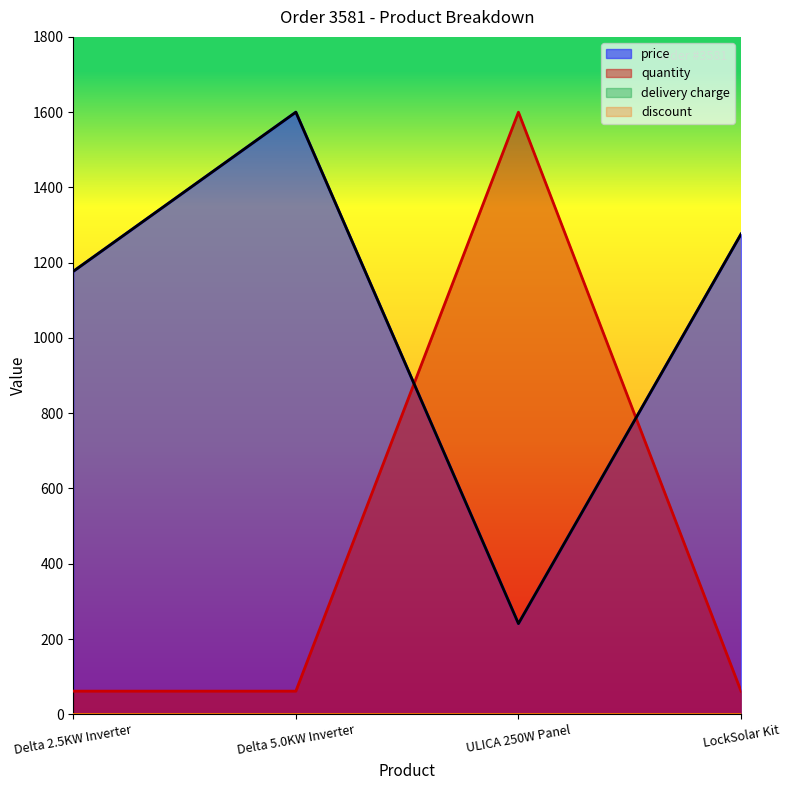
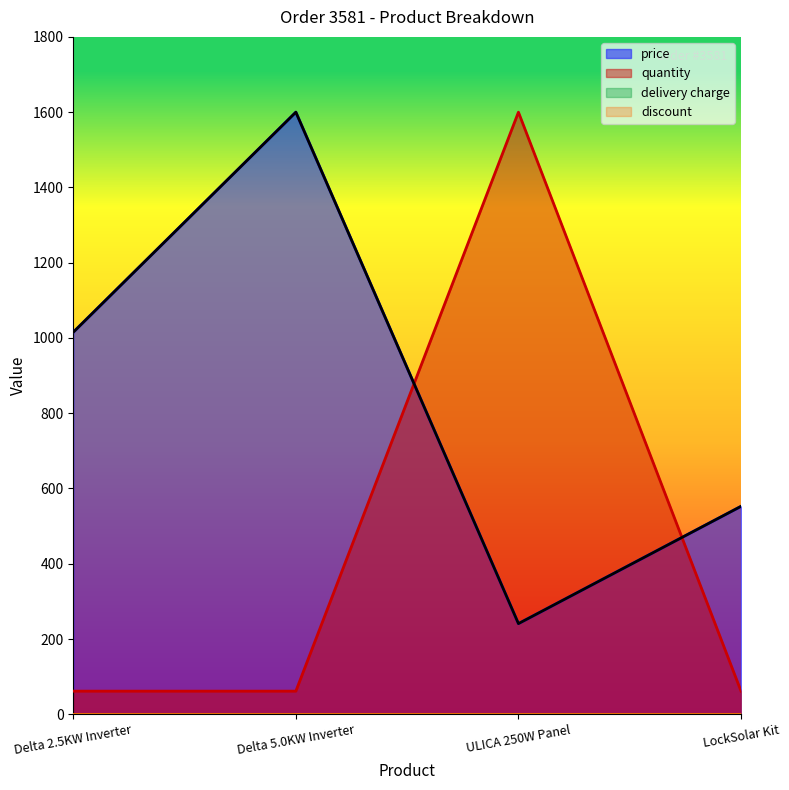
price, Delta 2.5KW Inverter: 1180 -> 1020
price, LockSolar Kit: 1280 -> 550
